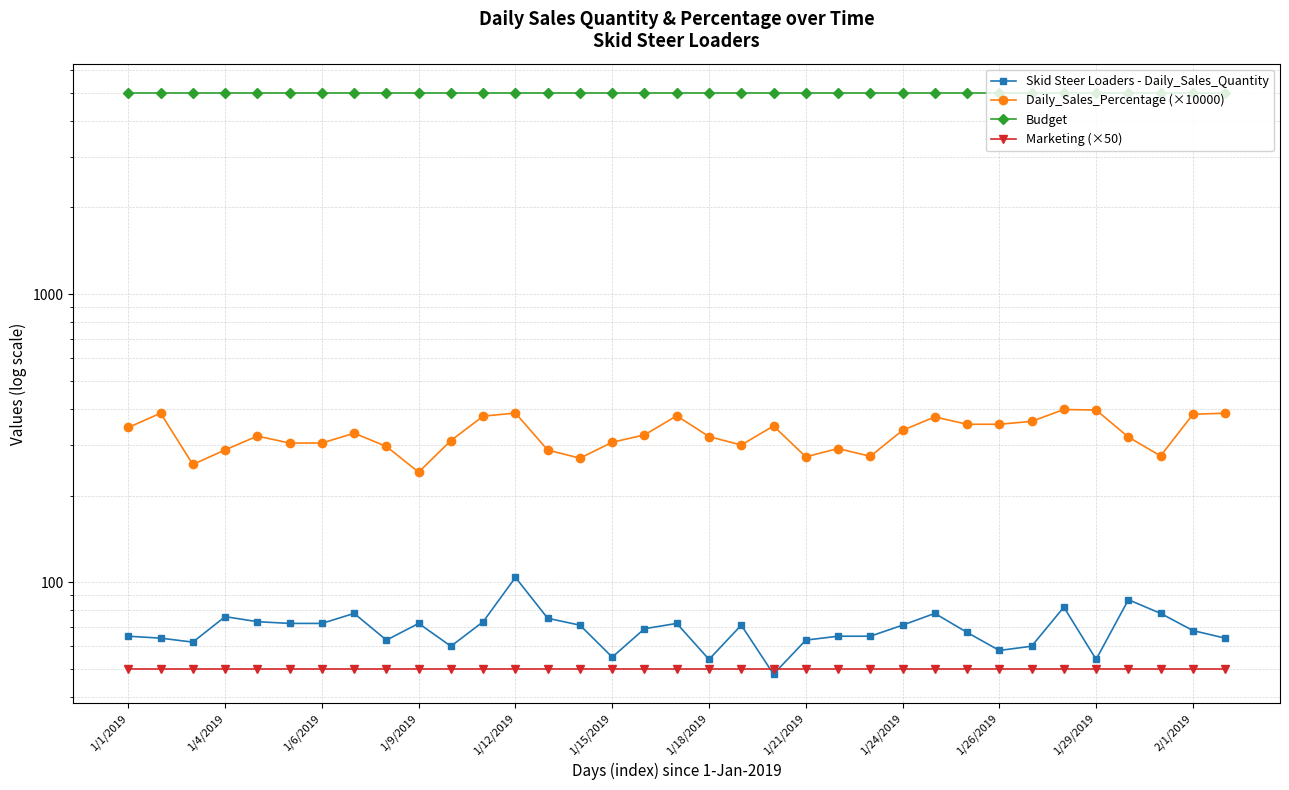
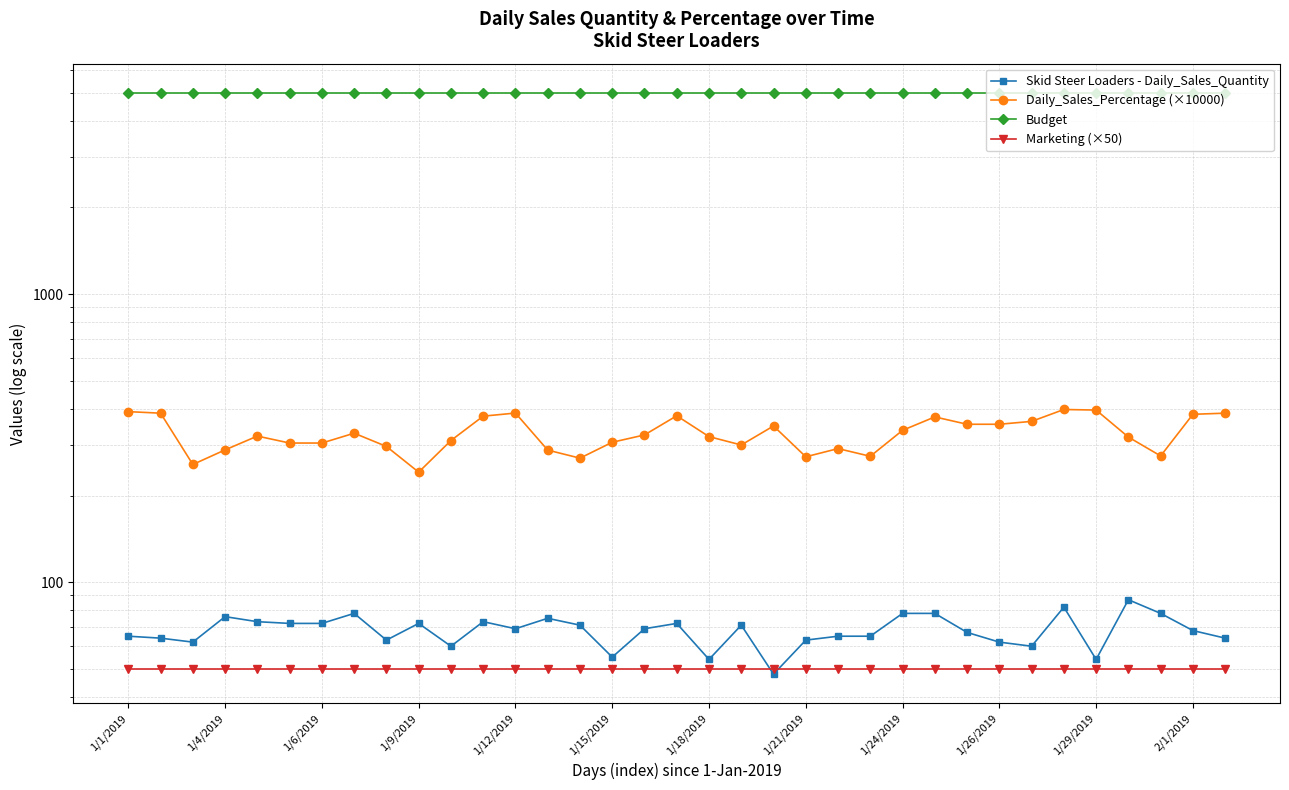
Daily_Sales_Percentage (×10000), 1/1/2019: 340 -> 390
Skid Steer Loaders - Daily_Sales_Quantity, 1/12/2019: 104 -> 69
Skid Steer Loaders - Daily_Sales_Quantity, 1/24/2019: 71 -> 78
Skid Steer Loaders - Daily_Sales_Quantity, 1/26/2019: 58 -> 62
